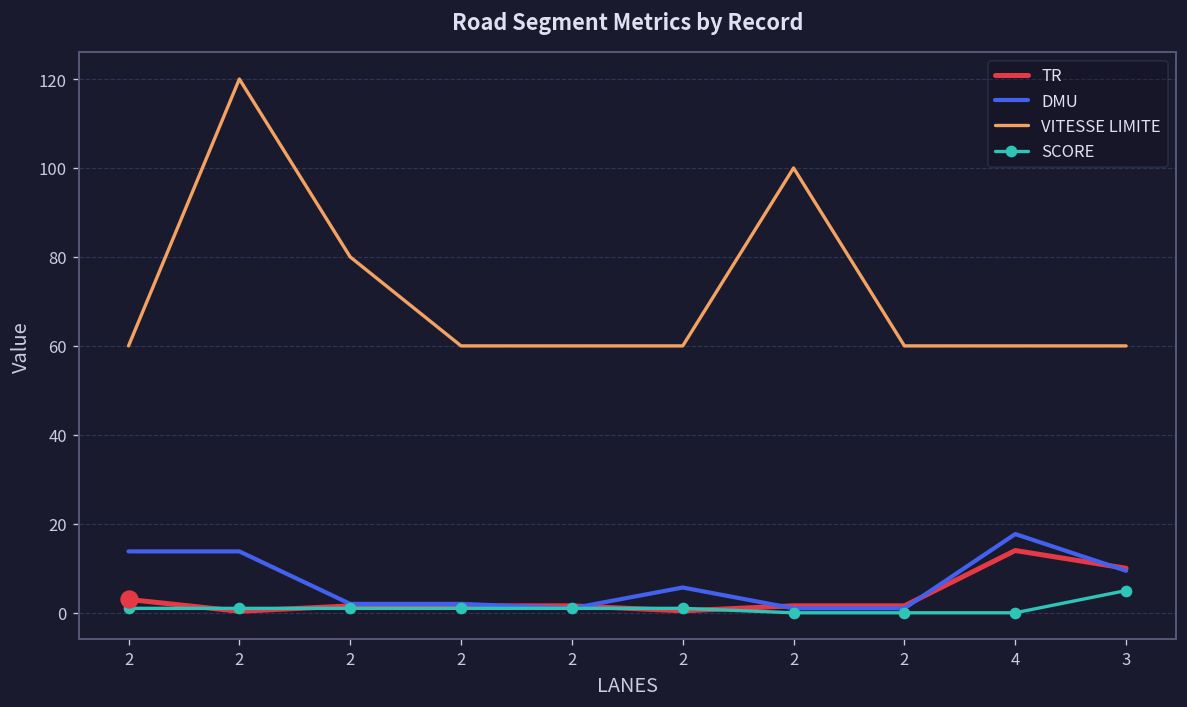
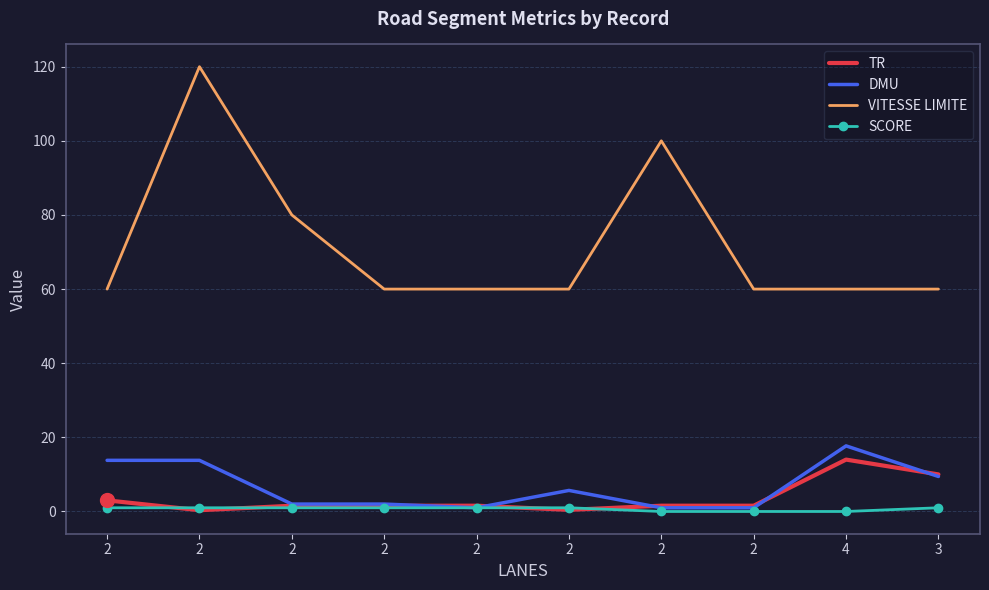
SCORE, 3: 5 -> 1
